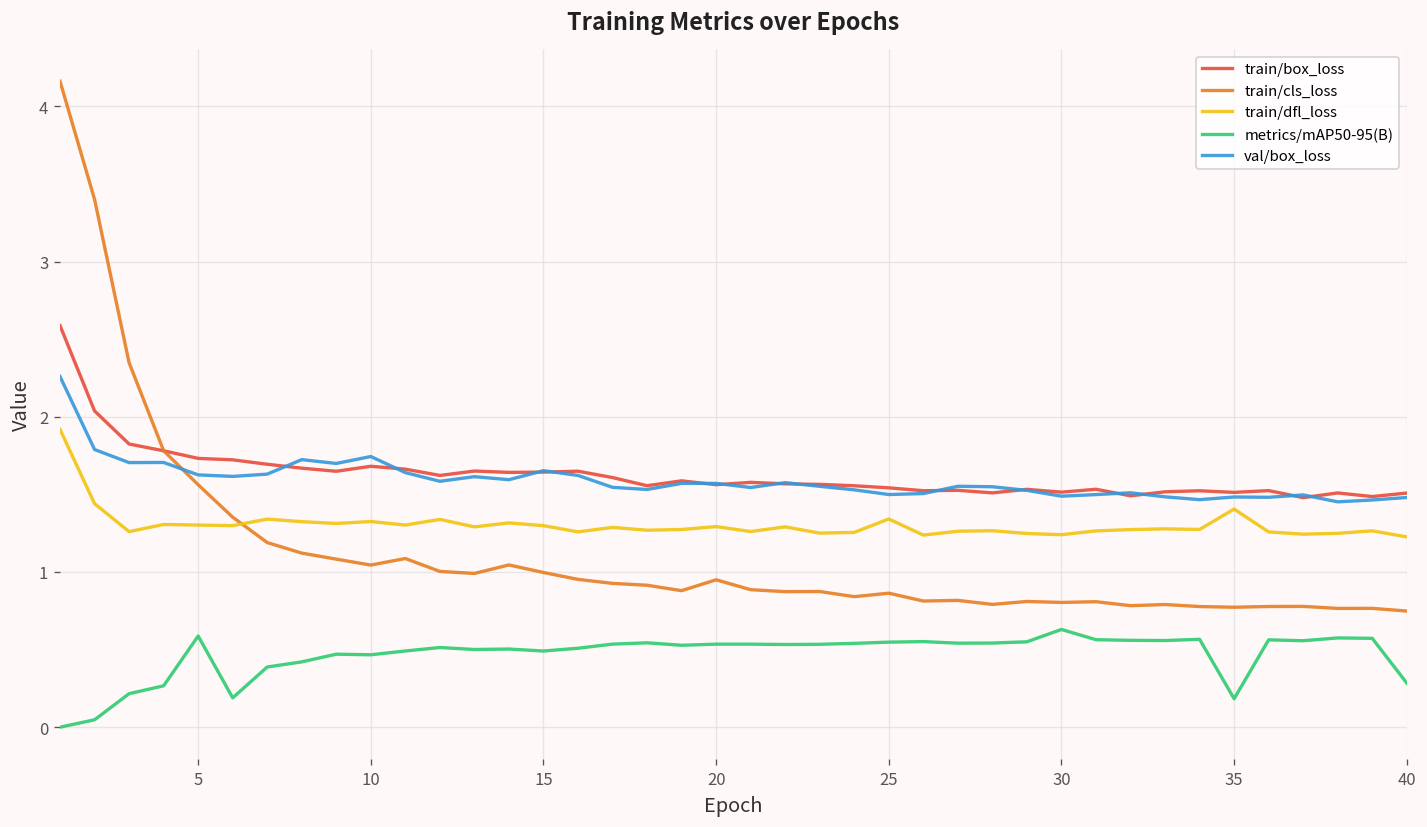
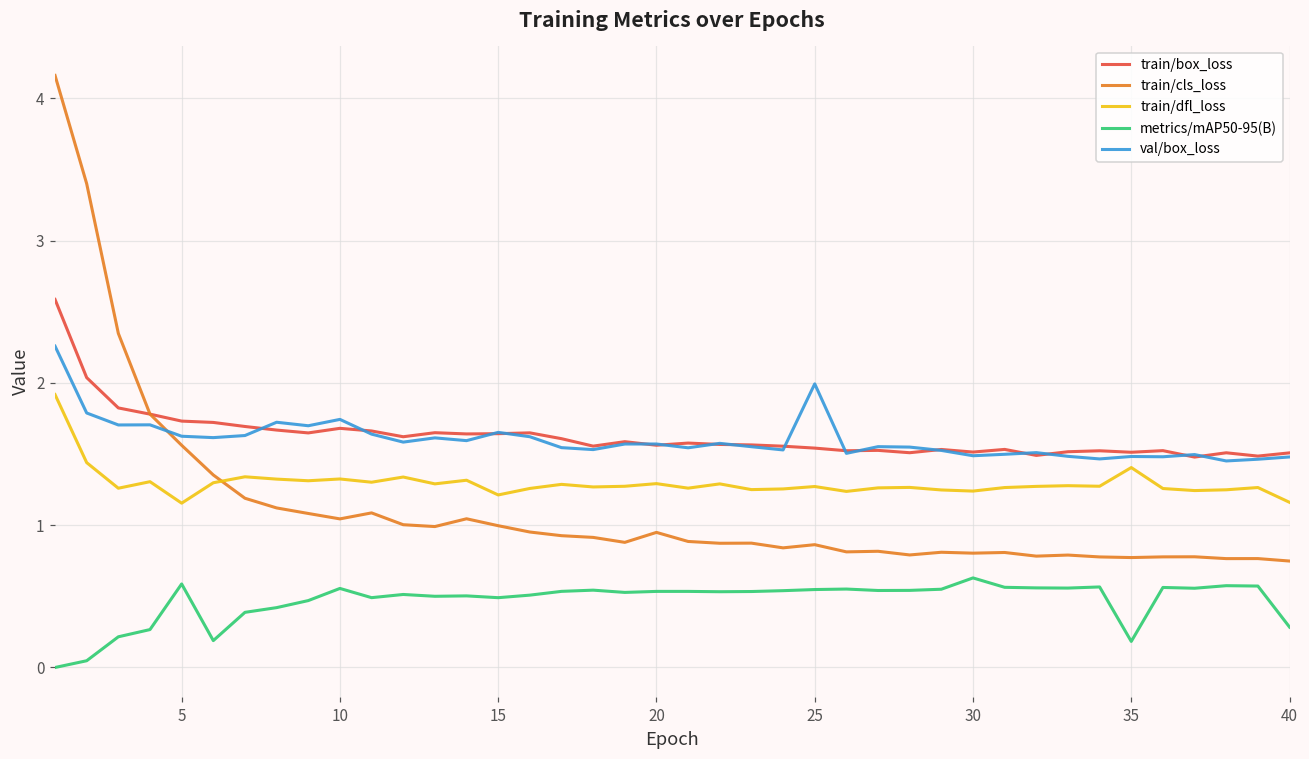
train/dfl_loss, 5: 1.30 -> 1.16
metrics/mAP50-95(B), 10: 0.47 -> 0.56
train/dfl_loss, 15: 1.30 -> 1.21
train/dfl_loss, 25: 1.34 -> 1.27
val/box_loss, 25: 1.50 -> 1.99
train/dfl_loss, 40: 1.23 -> 1.16
